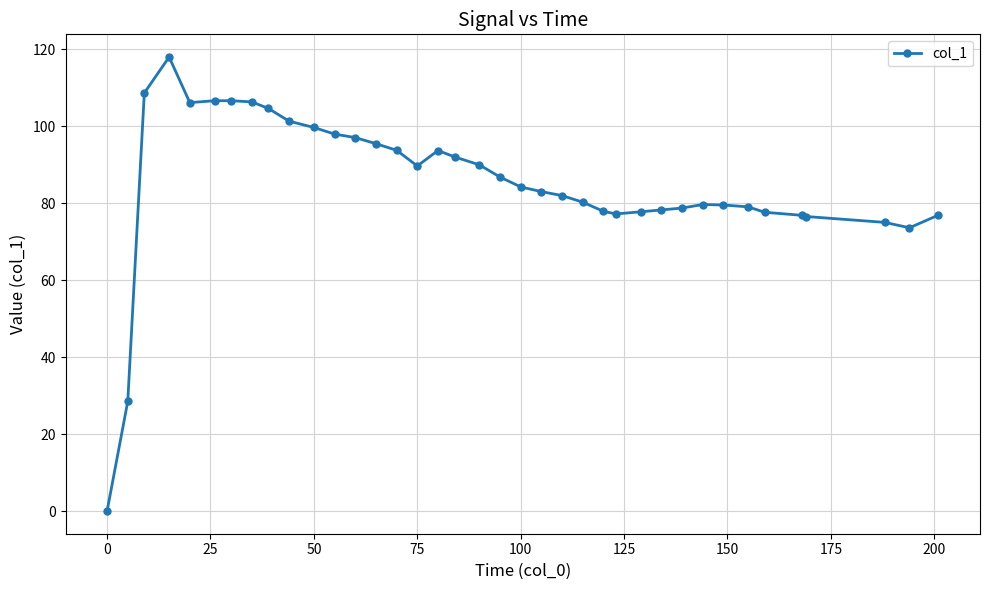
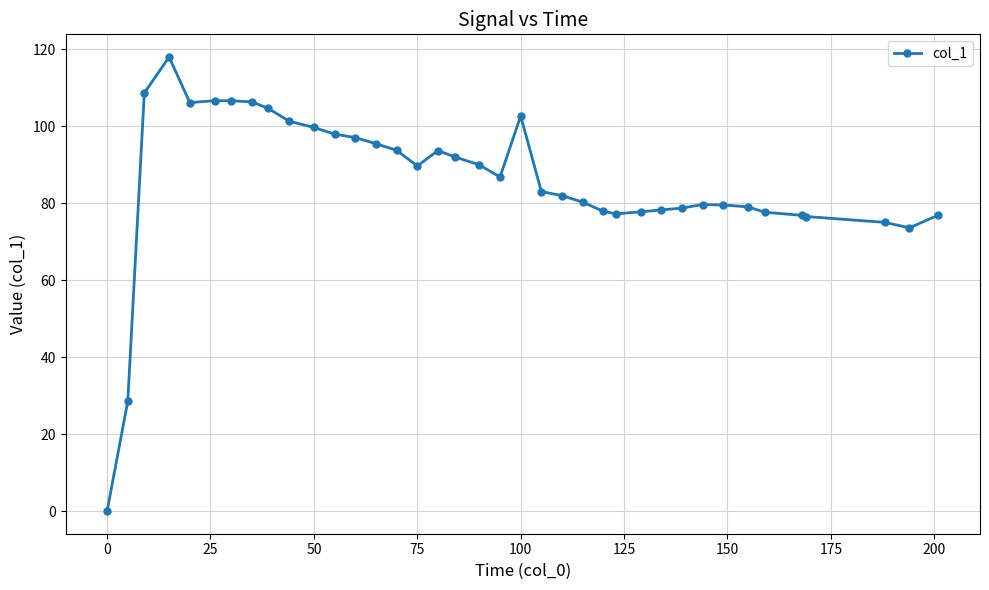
100: 84 -> 103
